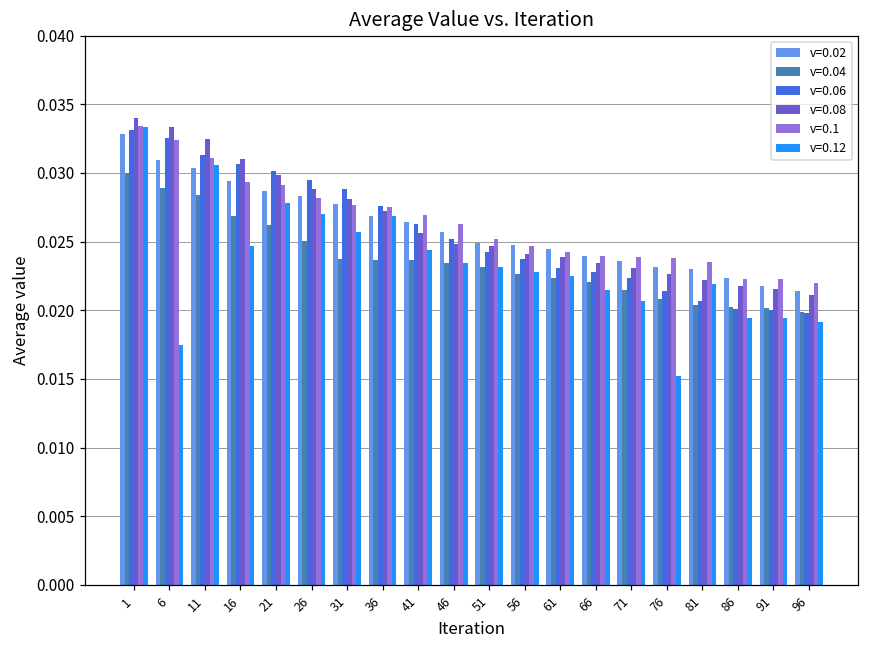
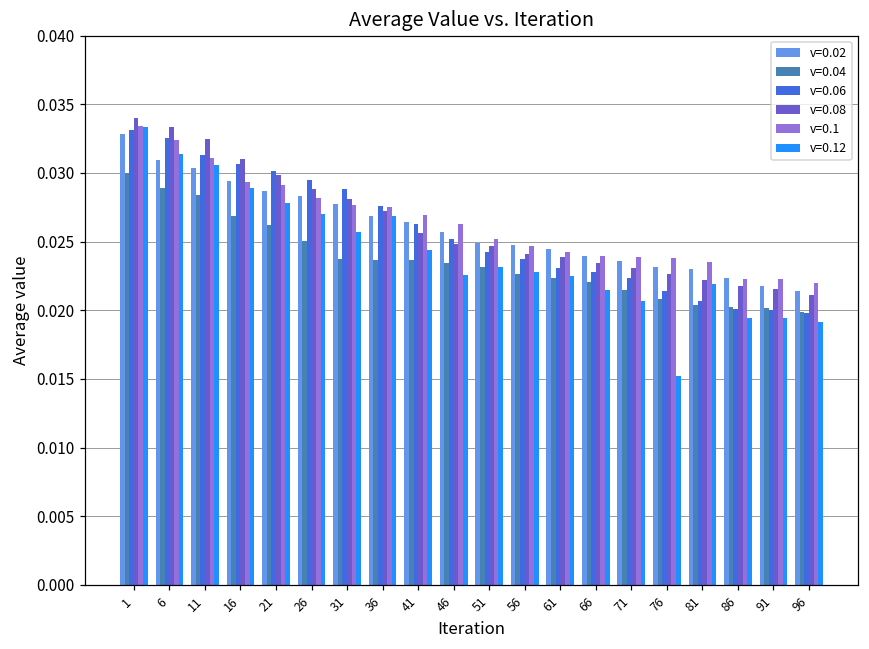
v=0.12, 6: 0.0175 -> 0.0314
v=0.12, 16: 0.0247 -> 0.0289
v=0.12, 46: 0.0234 -> 0.0226
